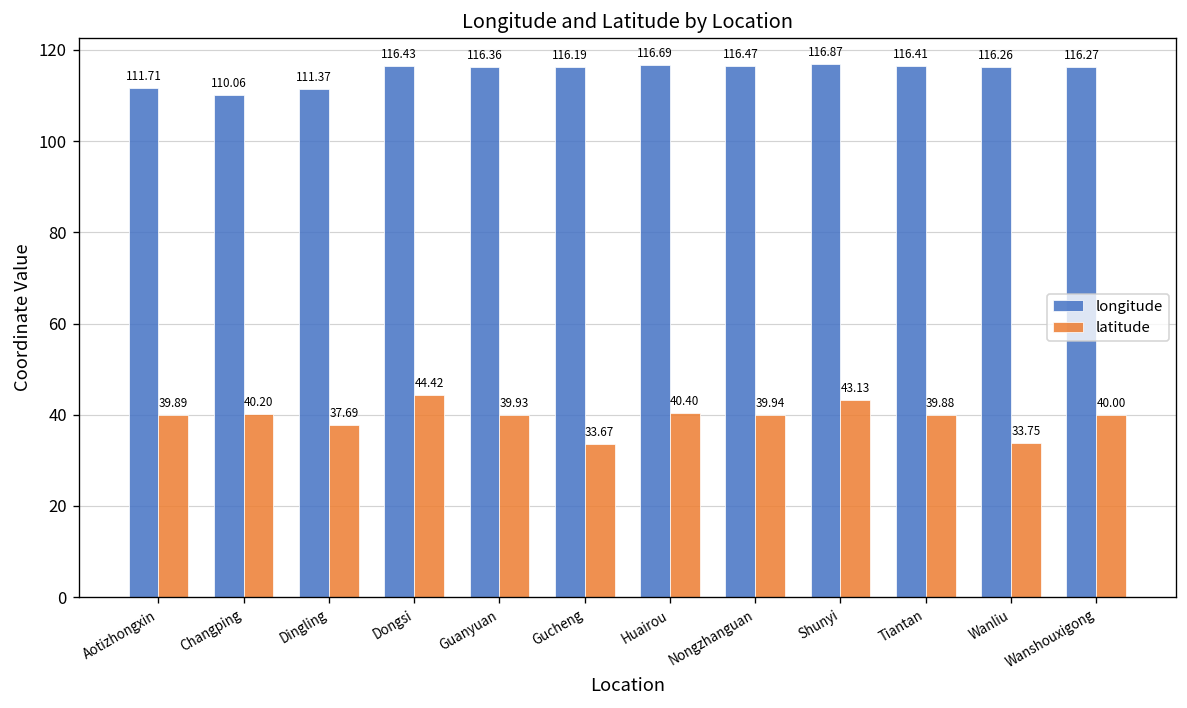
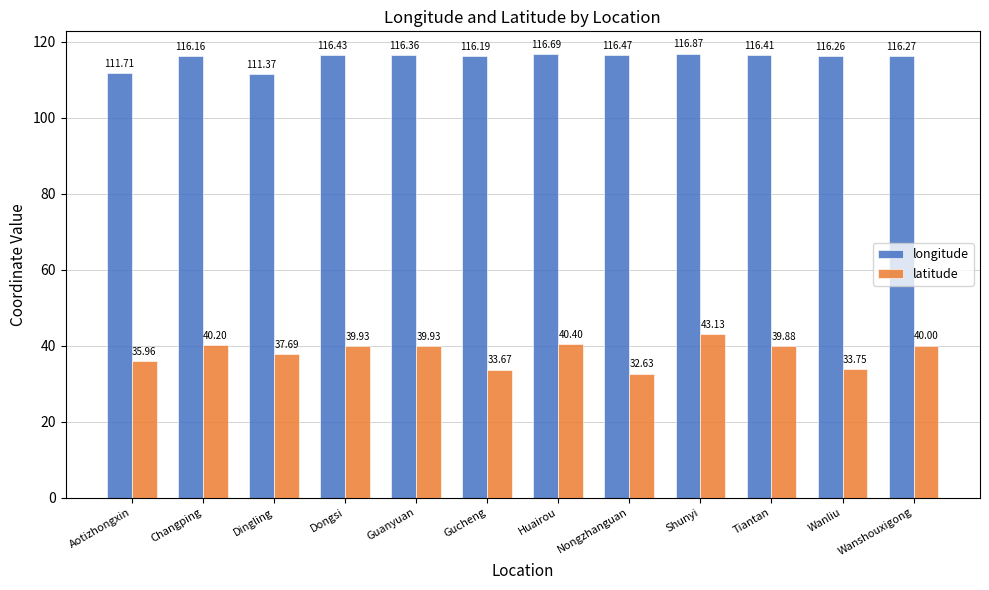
latitude, Aotizhongxin: 39.89 -> 35.96
longitude, Changping: 110.06 -> 116.16
latitude, Dongsi: 44.42 -> 39.93
latitude, Nongzhanguan: 39.94 -> 32.63
